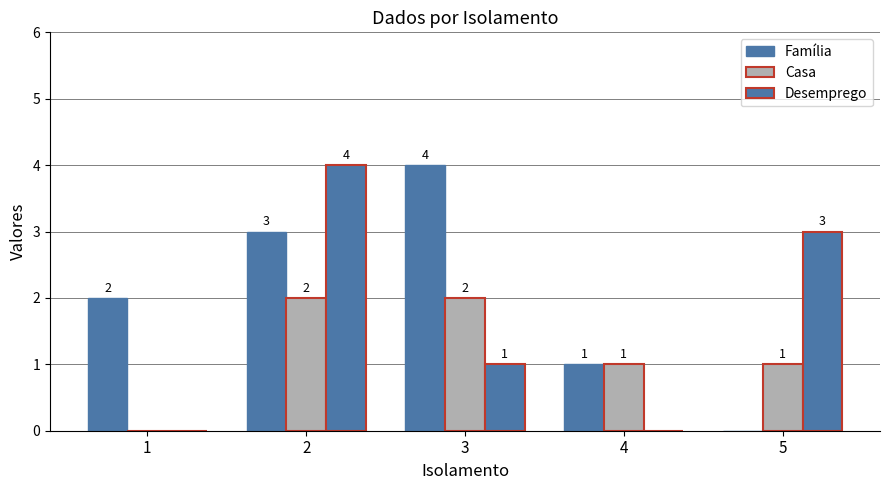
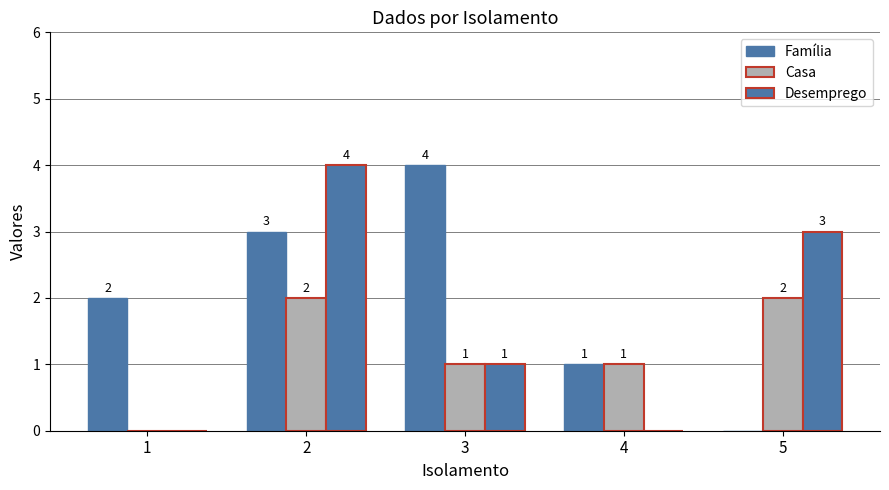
Casa, 3: 2 -> 1
Casa, 5: 1 -> 2
